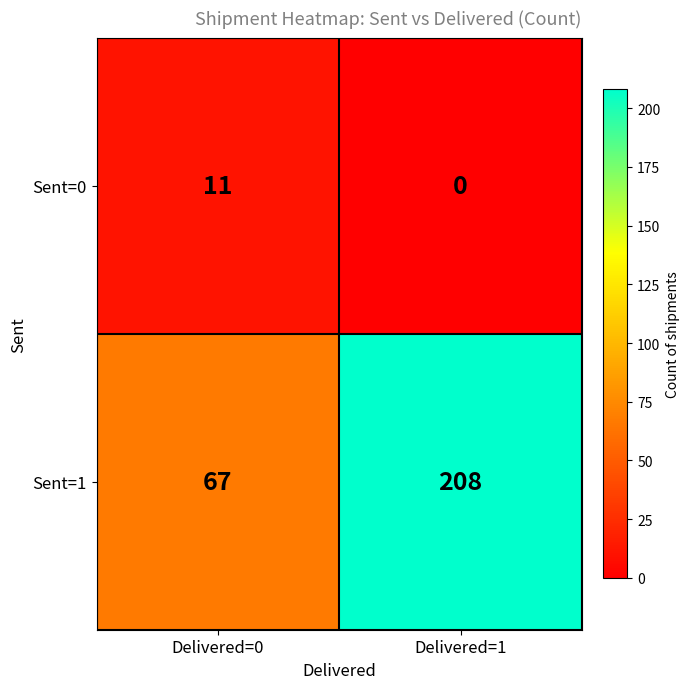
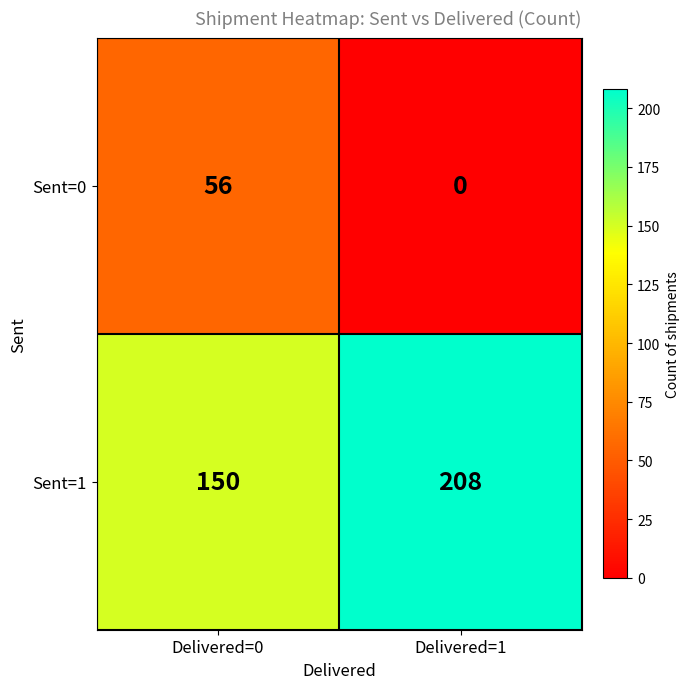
Sent=0, Delivered=0: 11 -> 56
Sent=1, Delivered=0: 67 -> 150
